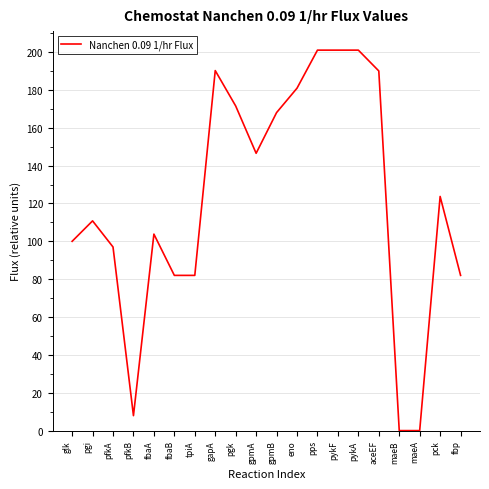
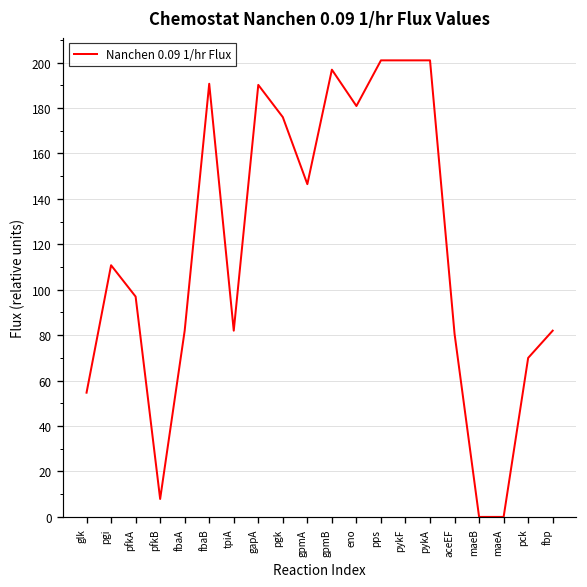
glk: 100 -> 55
fbaA: 104 -> 82
fbaB: 82 -> 191
pgk: 172 -> 176
gpmB: 168 -> 197
aceEF: 190 -> 81
pck: 124 -> 70
